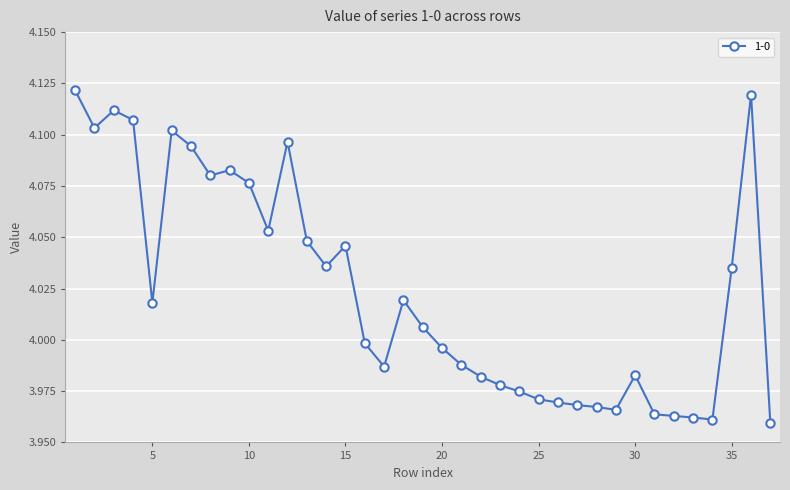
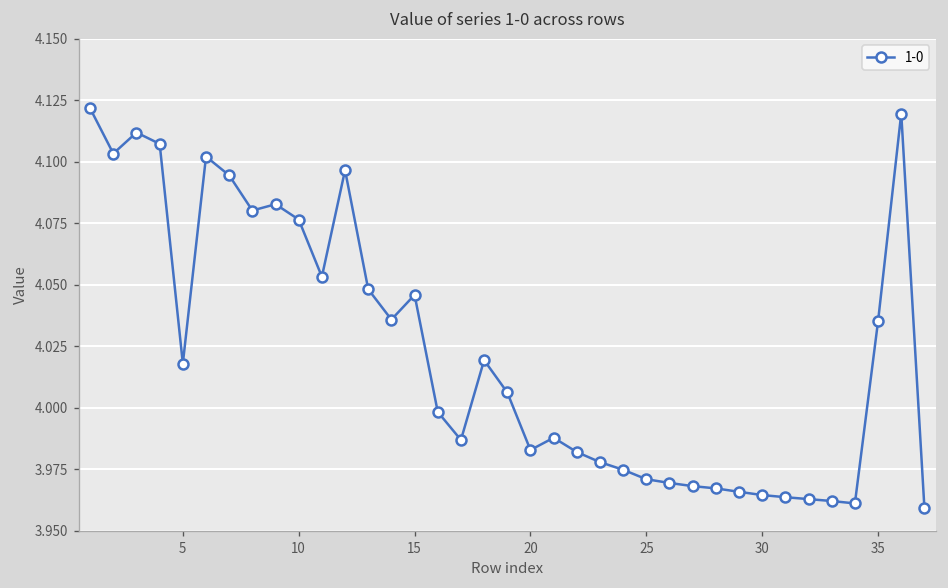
20: 3.996 -> 3.983
30: 3.983 -> 3.965
